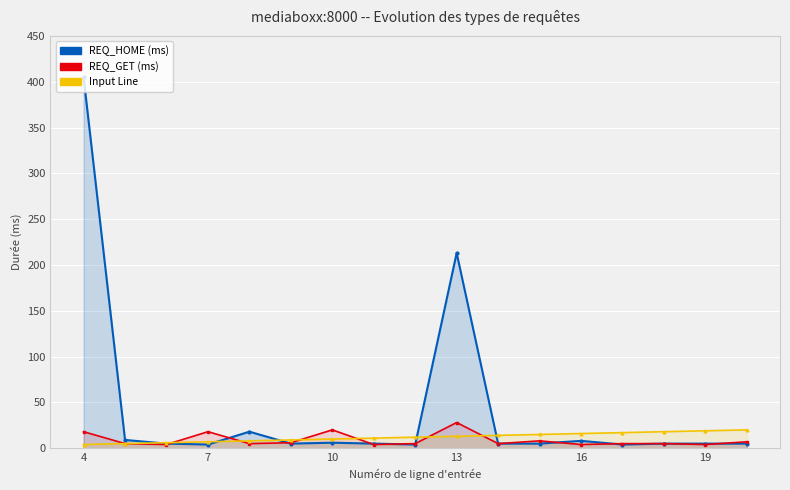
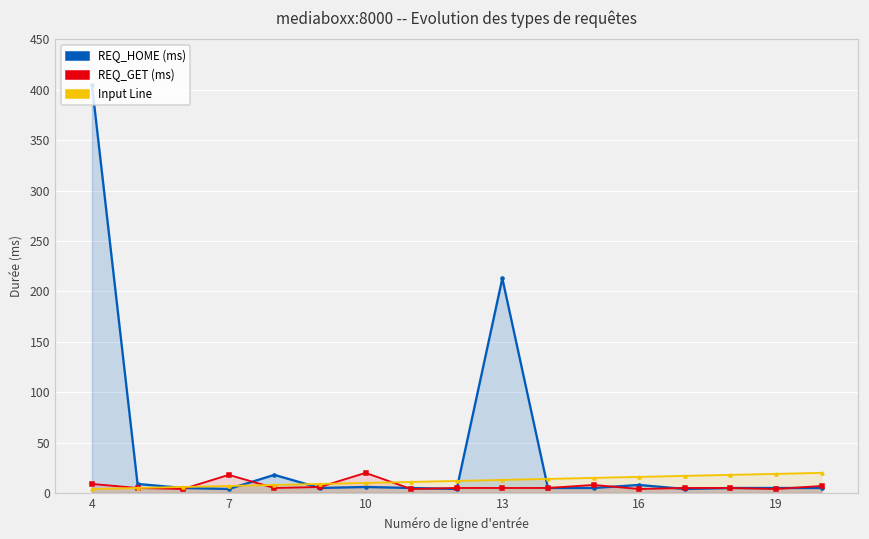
REQ_GET (ms), 4: 20 -> 10
REQ_GET (ms), 13: 30 -> 10
